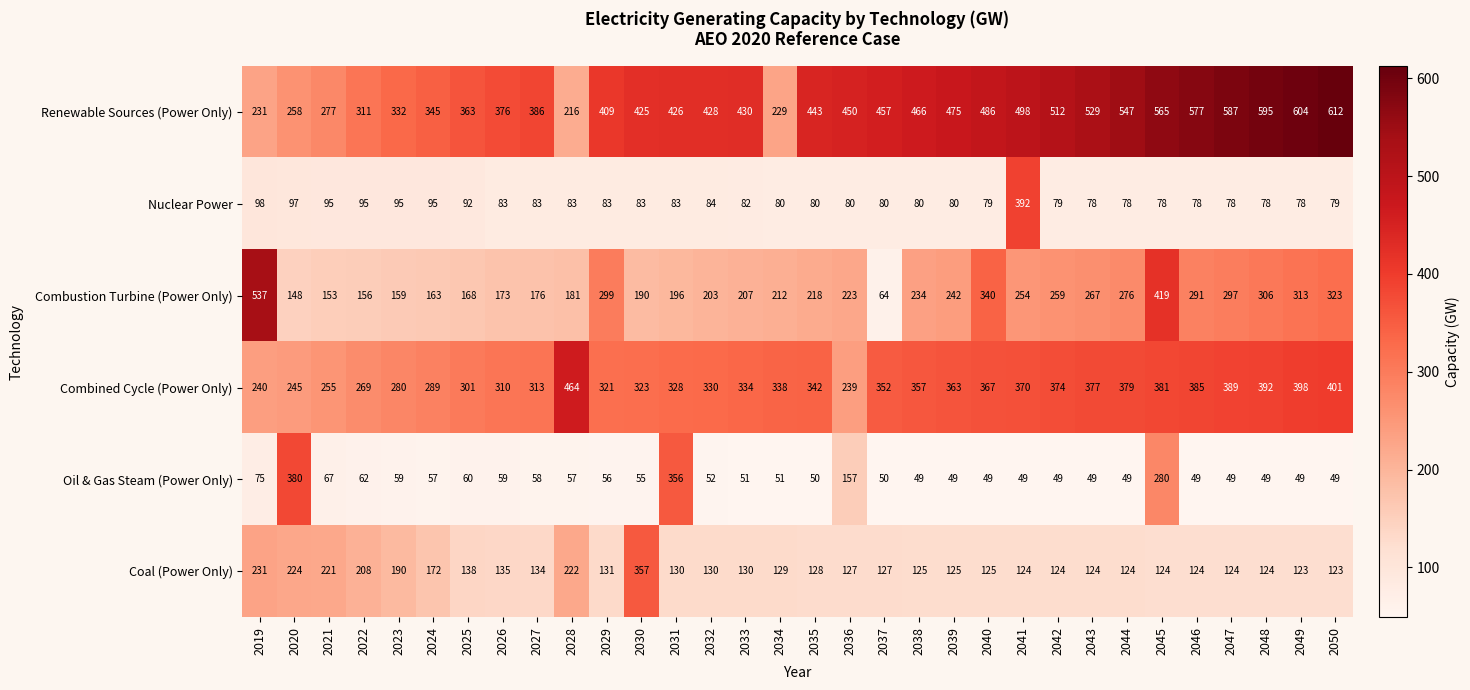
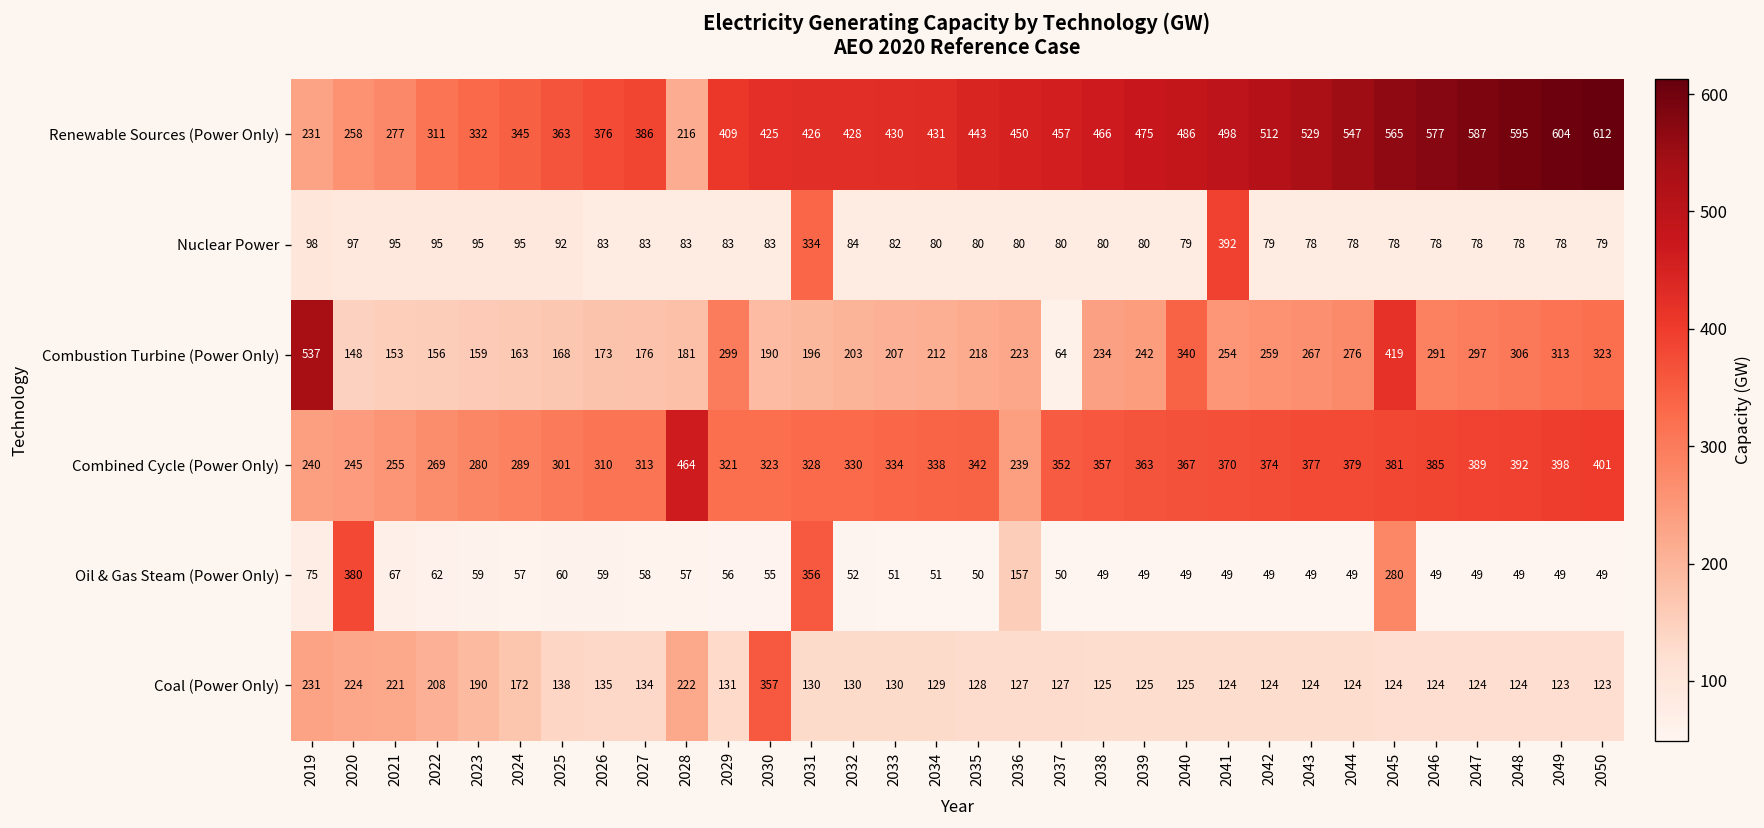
Renewable Sources (Power Only), 2034: 229 -> 431
Nuclear Power, 2031: 83 -> 334
